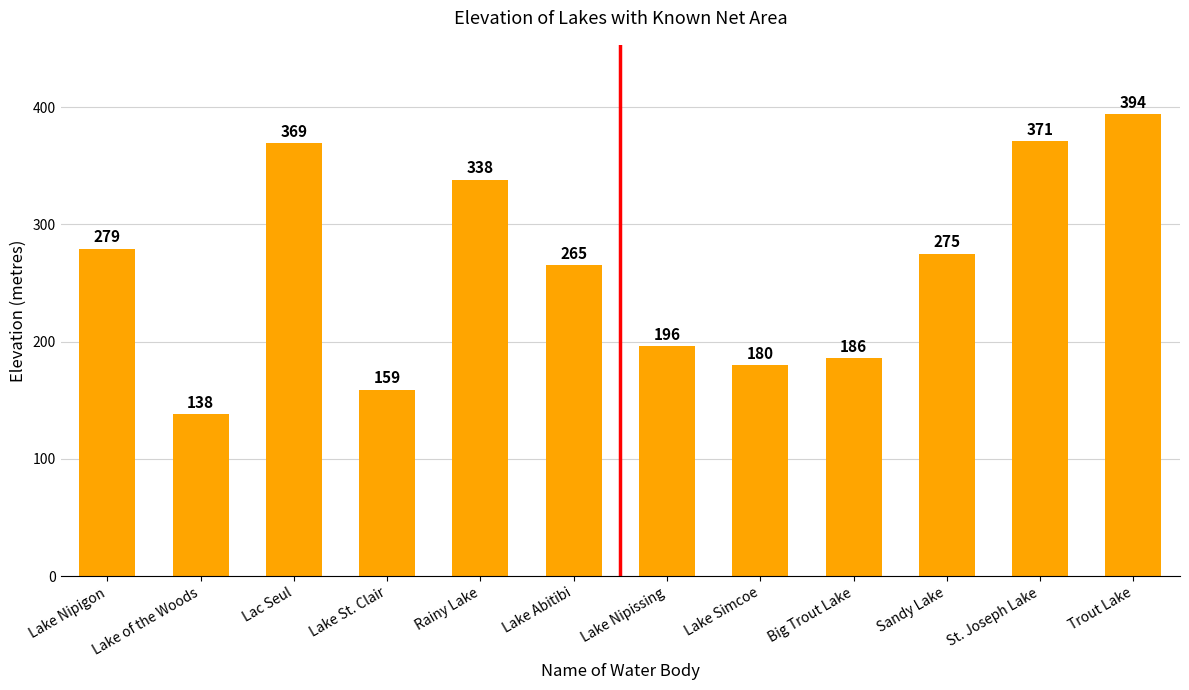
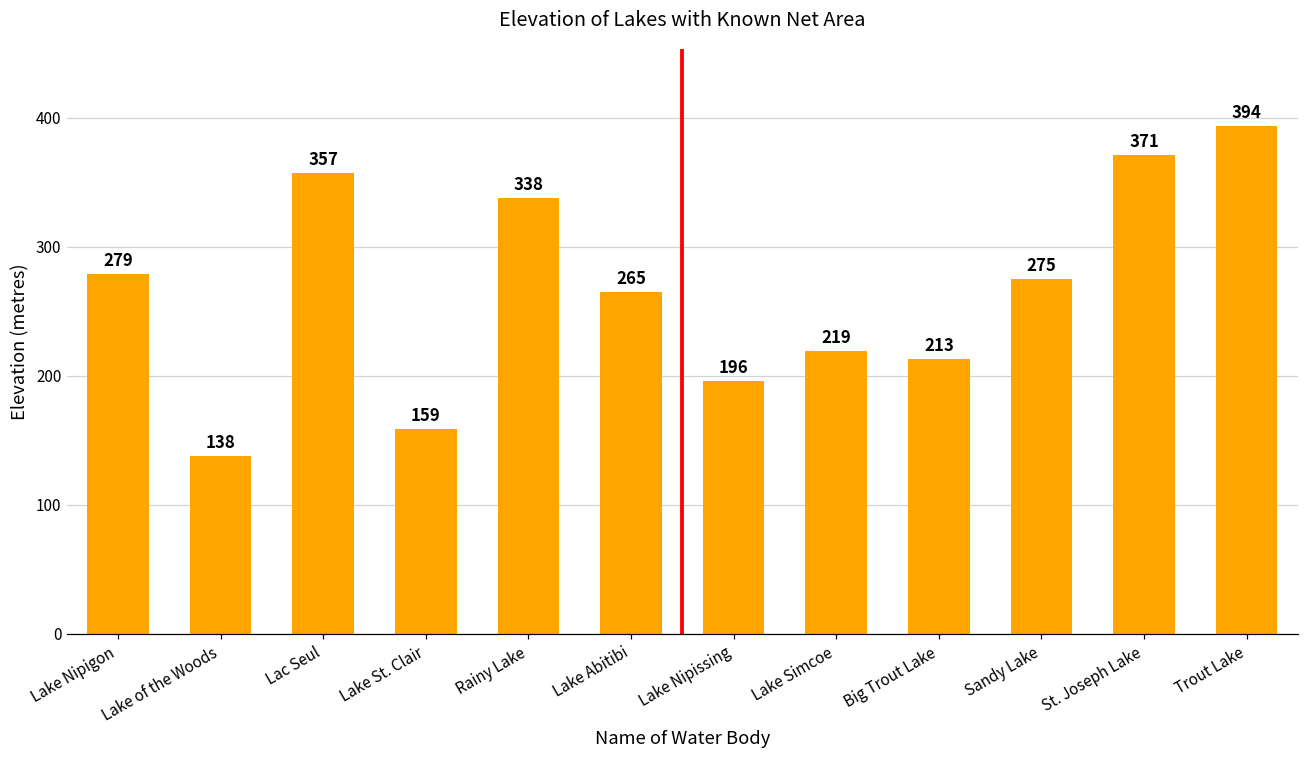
Lac Seul: 369 -> 357
Lake Simcoe: 180 -> 219
Big Trout Lake: 186 -> 213
